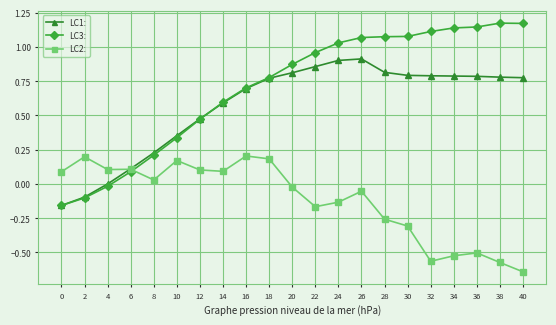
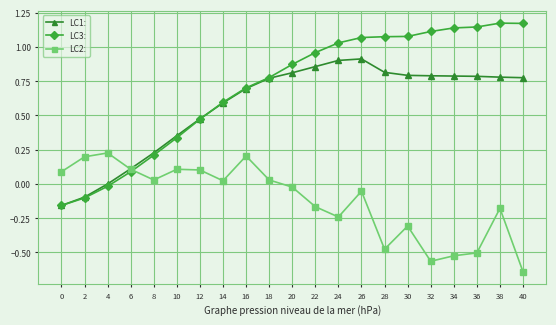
LC2:, 4: 0.11 -> 0.23
LC2:, 10: 0.17 -> 0.11
LC2:, 14: 0.09 -> 0.02
LC2:, 18: 0.18 -> 0.03
LC2:, 24: -0.13 -> -0.24
LC2:, 28: -0.26 -> -0.48
LC2:, 38: -0.57 -> -0.18
